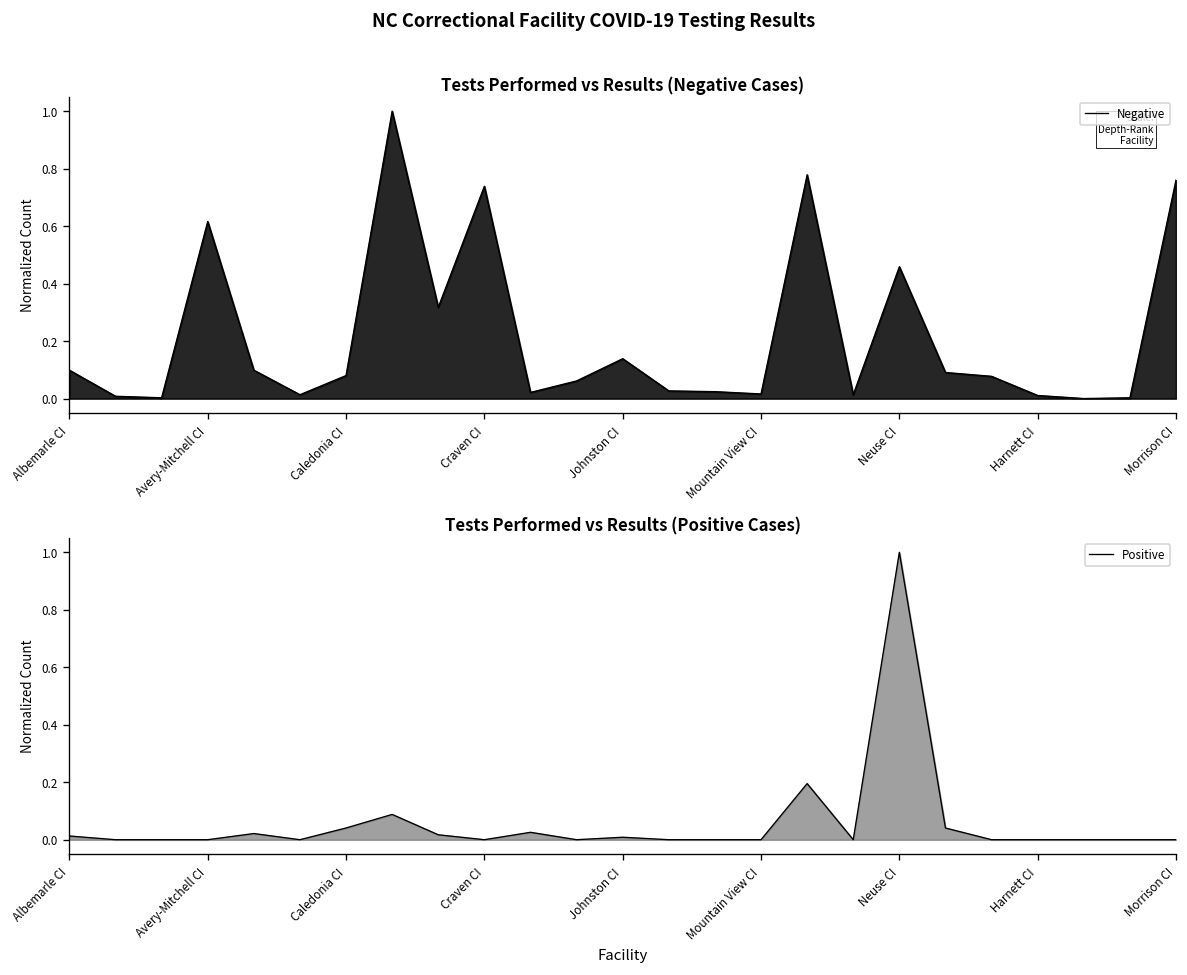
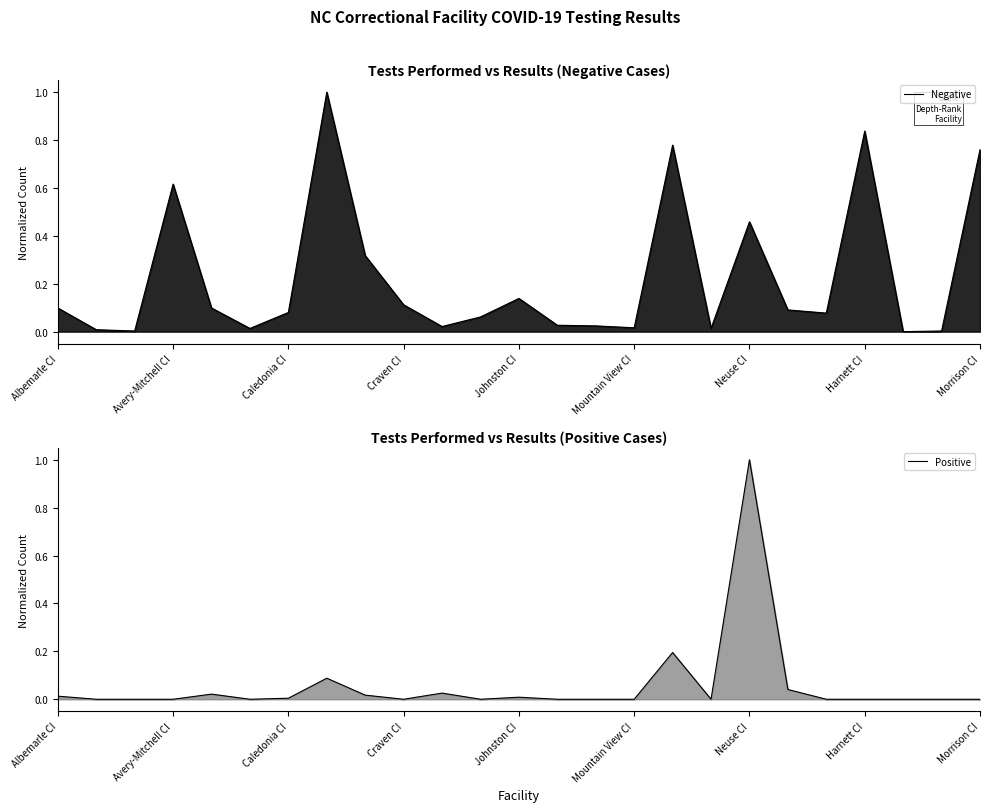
Tests Performed vs Results (Negative Cases), Craven CI: 0.74 -> 0.11
Tests Performed vs Results (Negative Cases), Harnett CI: 0.01 -> 0.84
Tests Performed vs Results (Positive Cases), Caledonia CI: 0.04 -> 0.00
